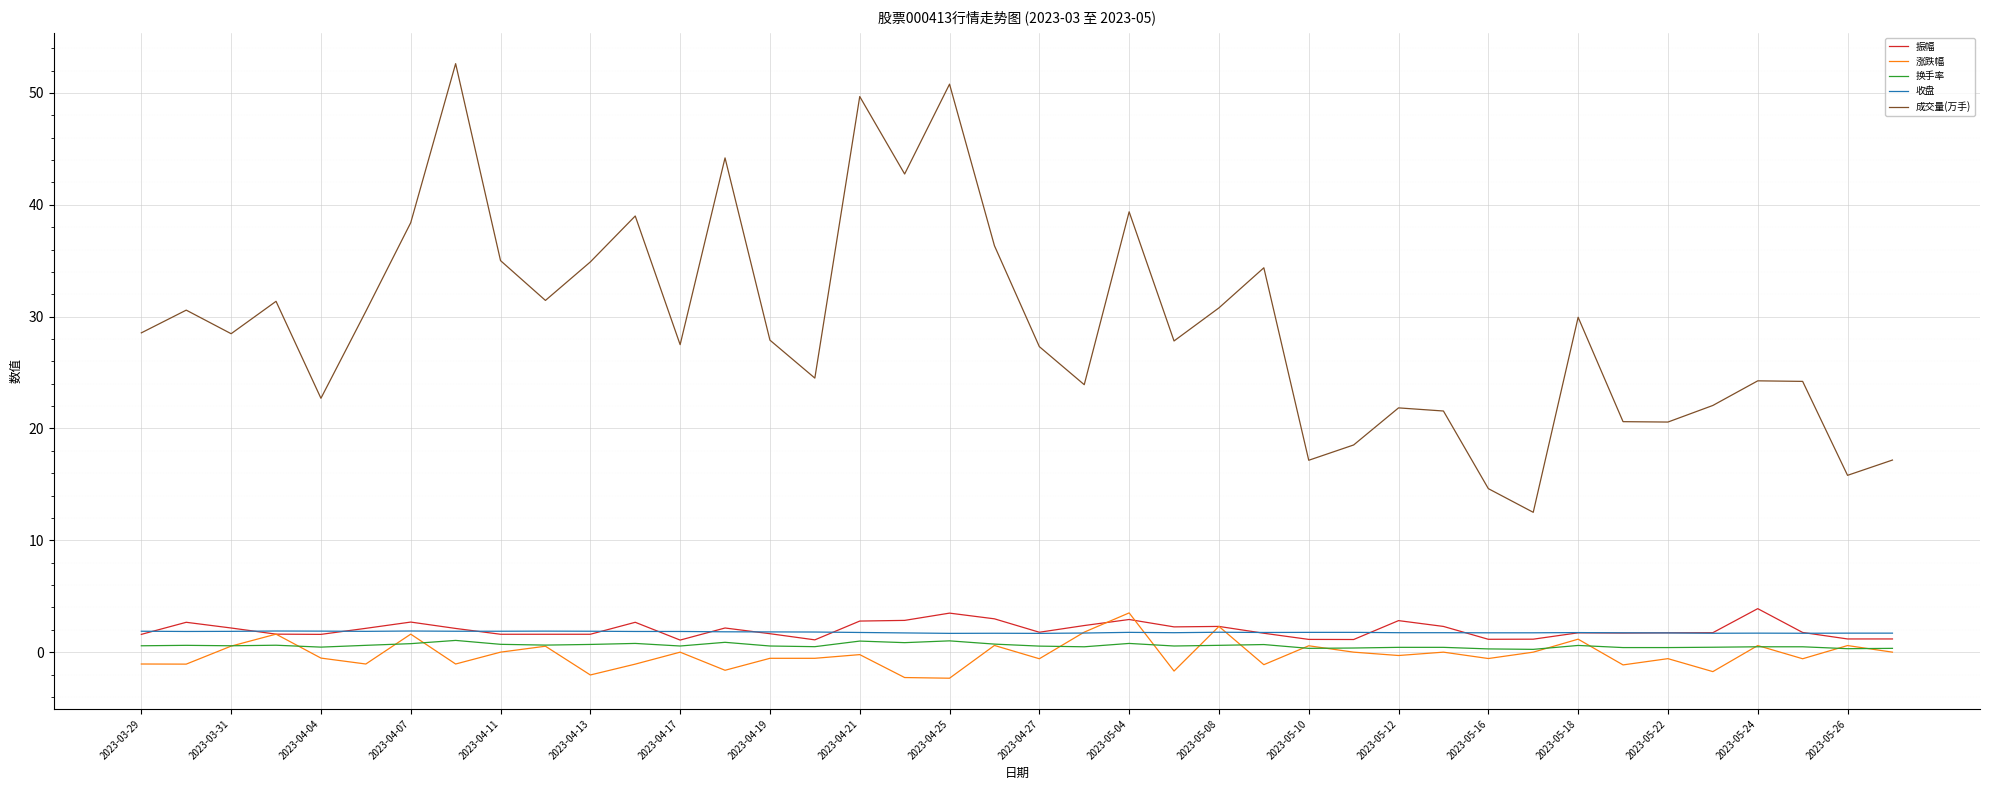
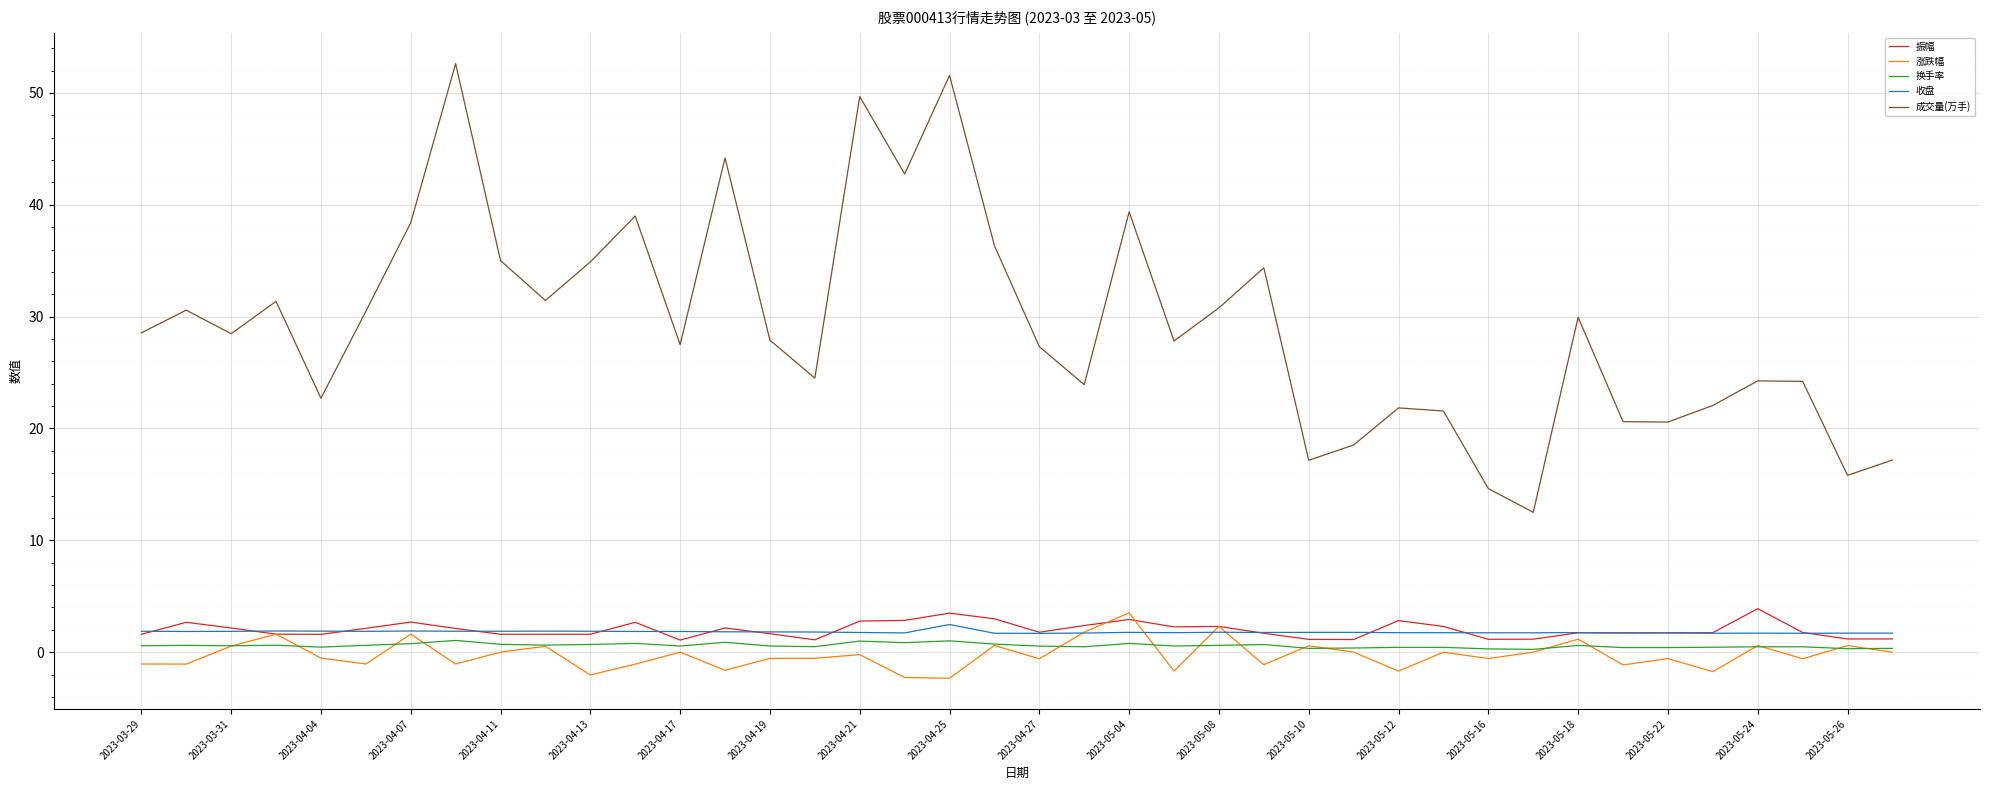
收盘, 2023-04-25: 1.7 -> 2.5
成交量(万手), 2023-04-25: 50.8 -> 51.6
涨跌幅, 2023-05-12: -0.3 -> -1.7
